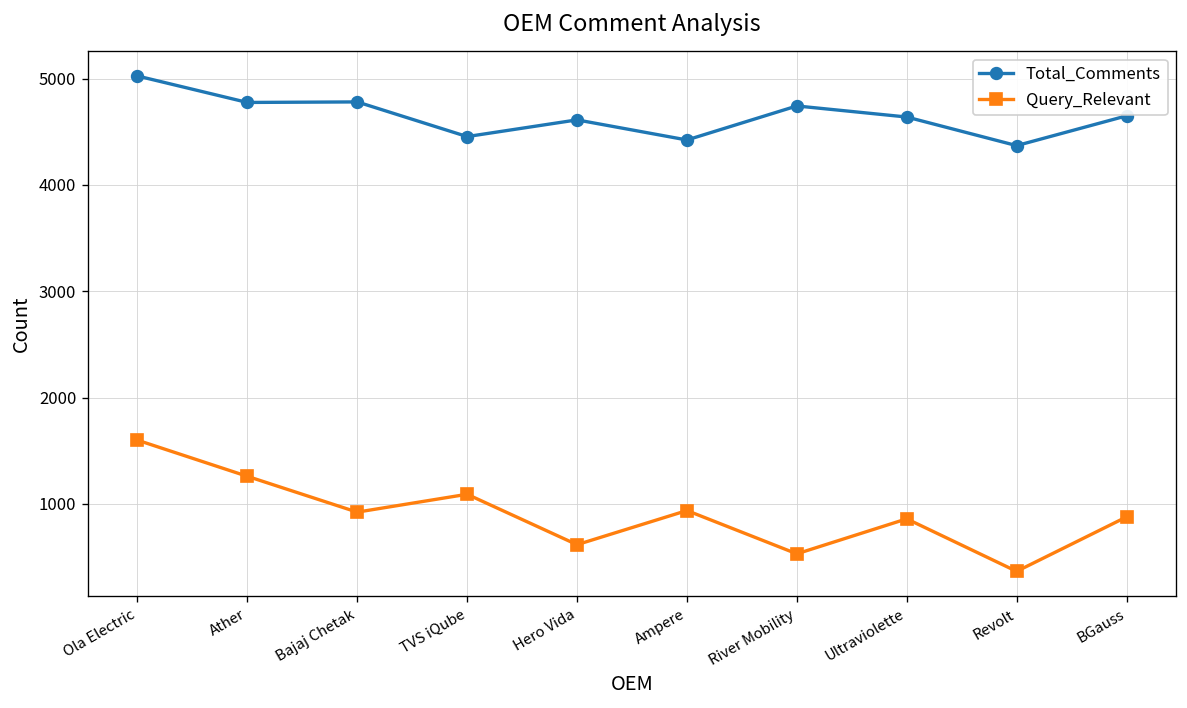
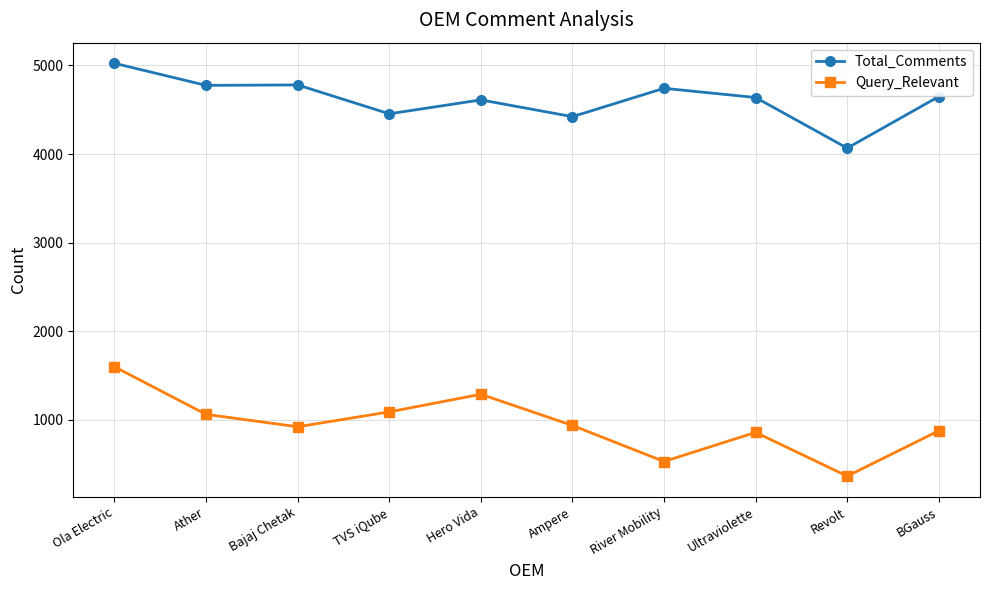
Query_Relevant, Ather: 1300 -> 1100
Query_Relevant, Hero Vida: 600 -> 1300
Total_Comments, Revolt: 4400 -> 4100
